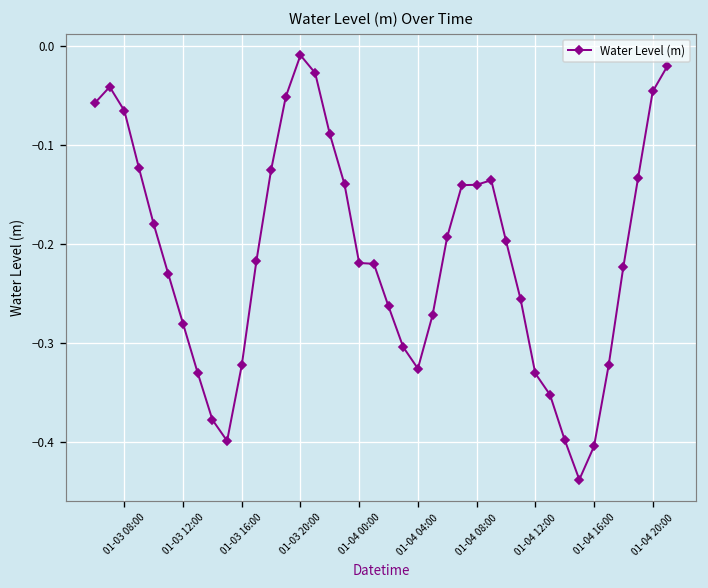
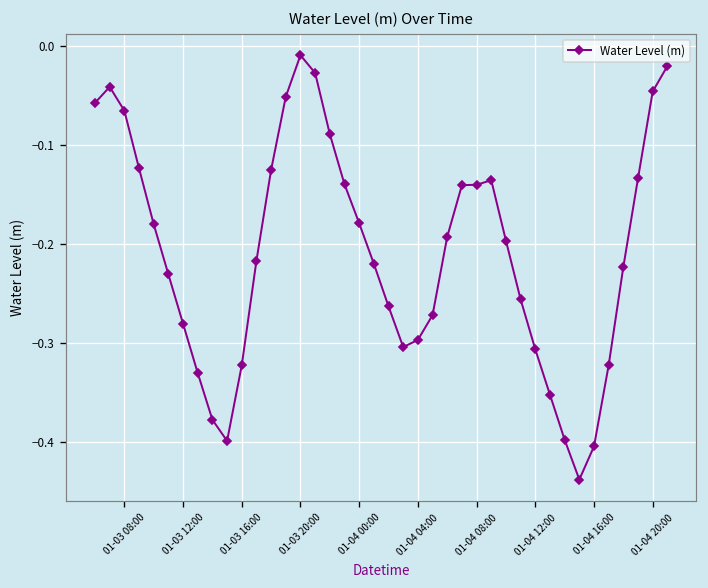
01-04 00:00: -0.22 -> -0.18
01-04 04:00: -0.33 -> -0.30
01-04 12:00: -0.33 -> -0.31
